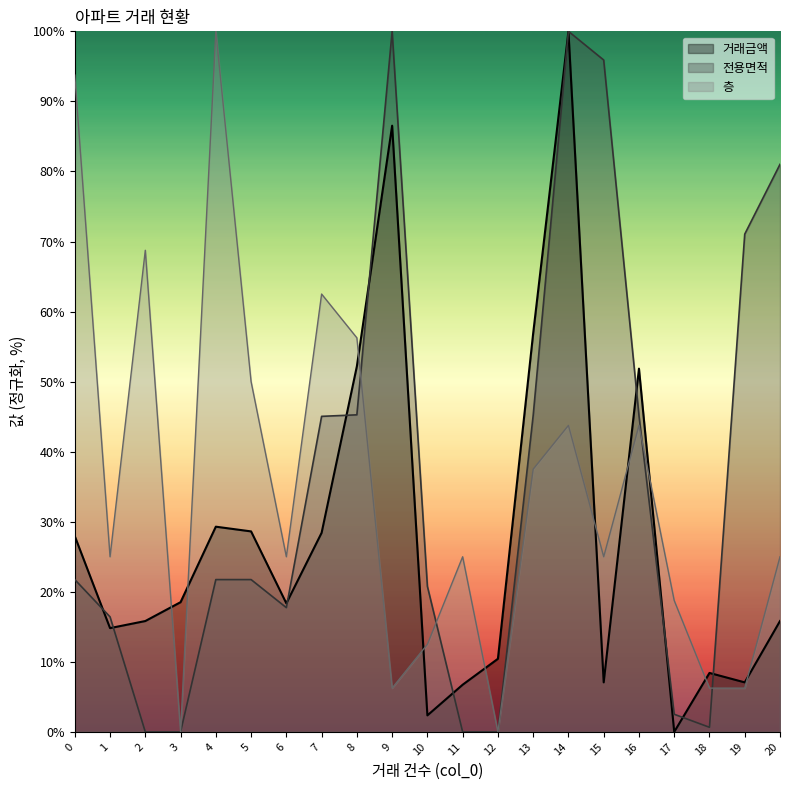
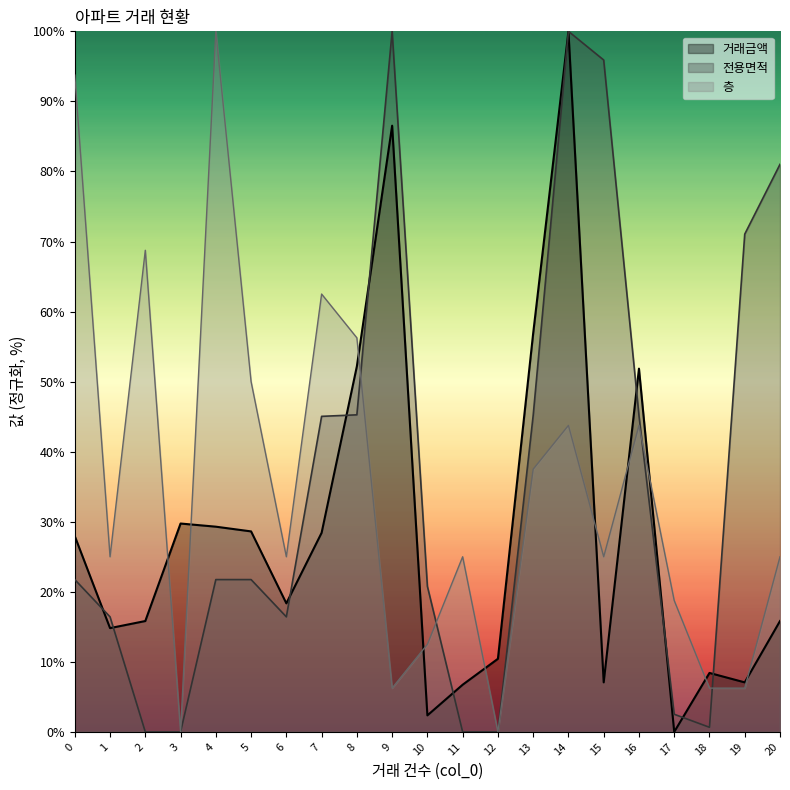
거래금액, 3: 19% -> 30%
전용면적, 6: 18% -> 16%
